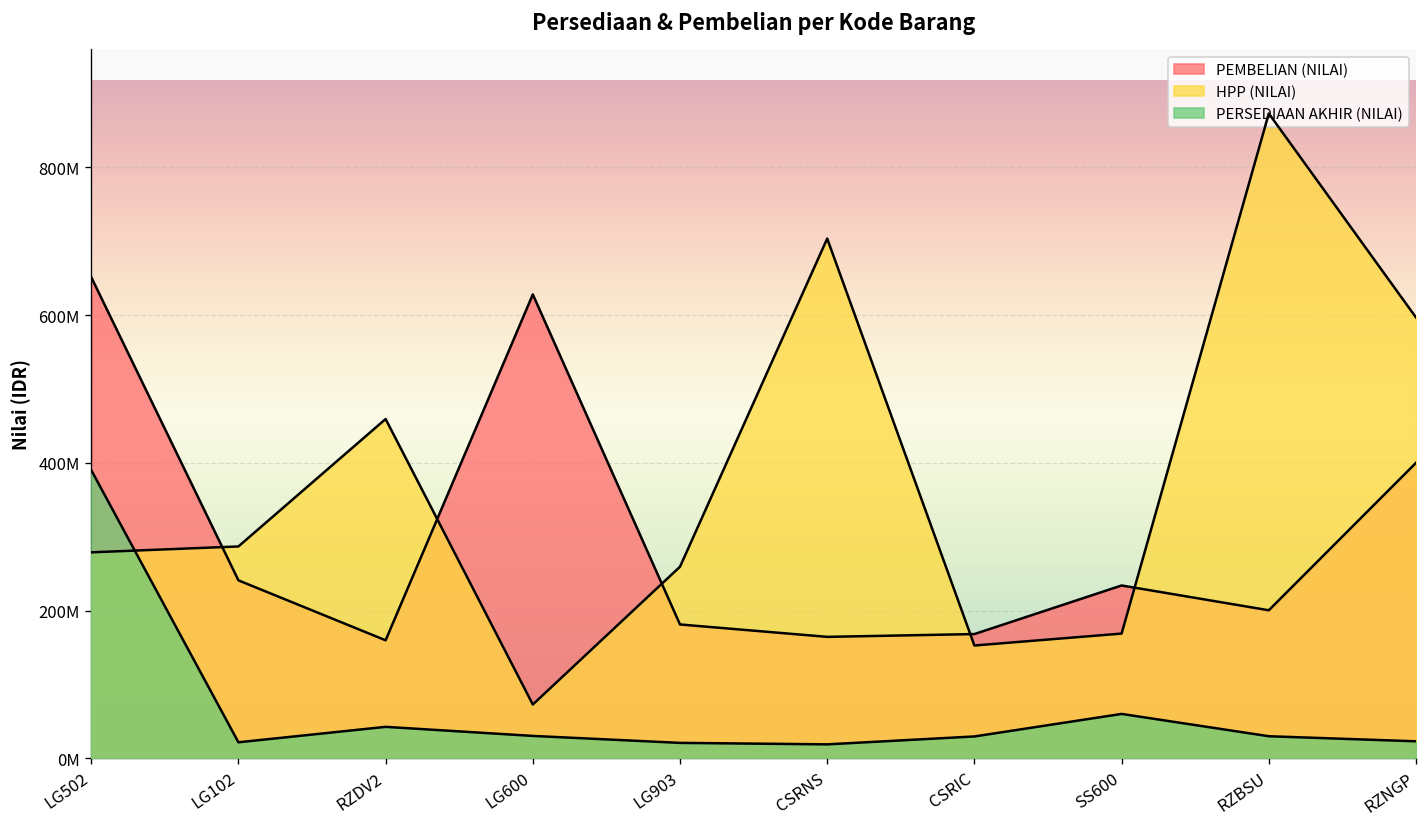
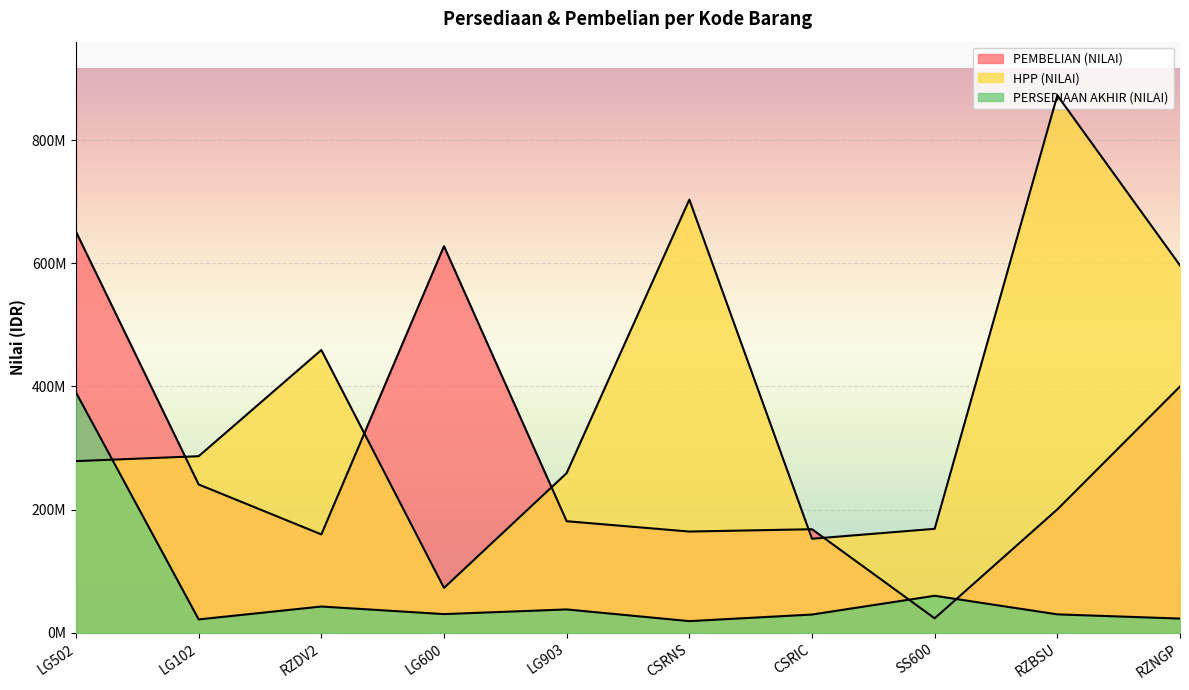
PERSEDIAAN AKHIR (NILAI), LG903: 20000000 -> 40000000
PEMBELIAN (NILAI), SS600: 230000000 -> 20000000
